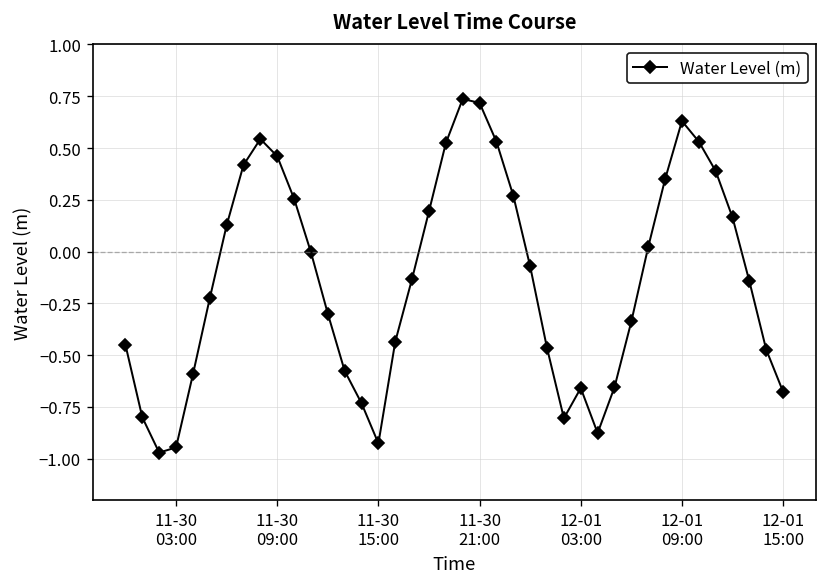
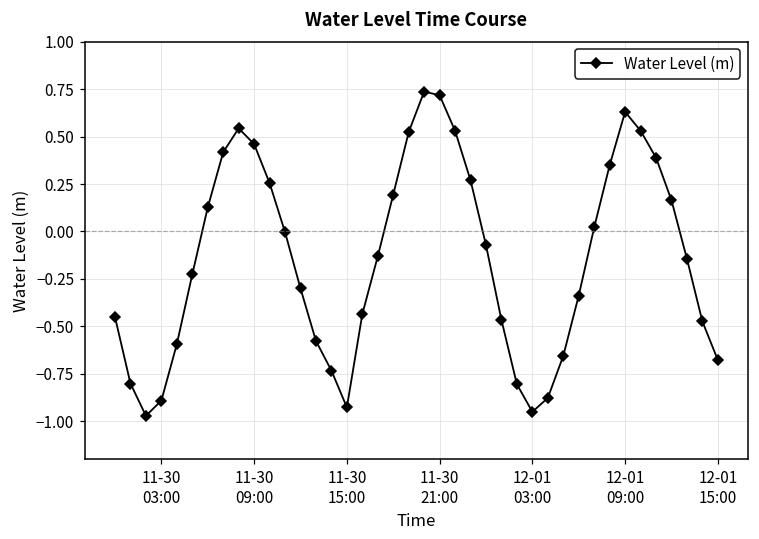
11-30 03:00: -0.95 -> -0.89
12-01 03:00: -0.66 -> -0.95
